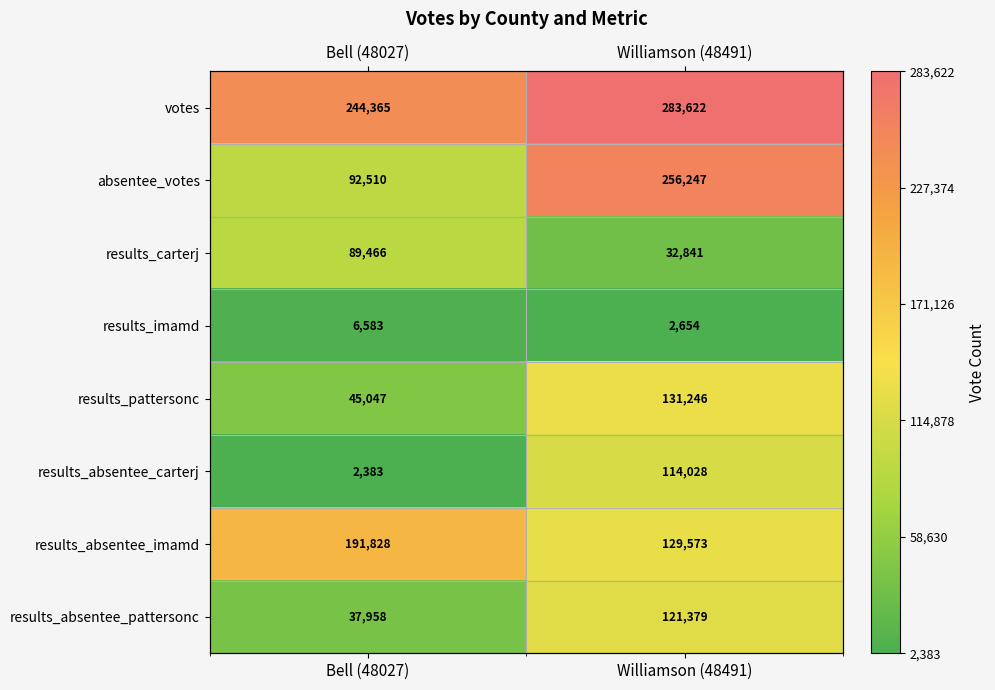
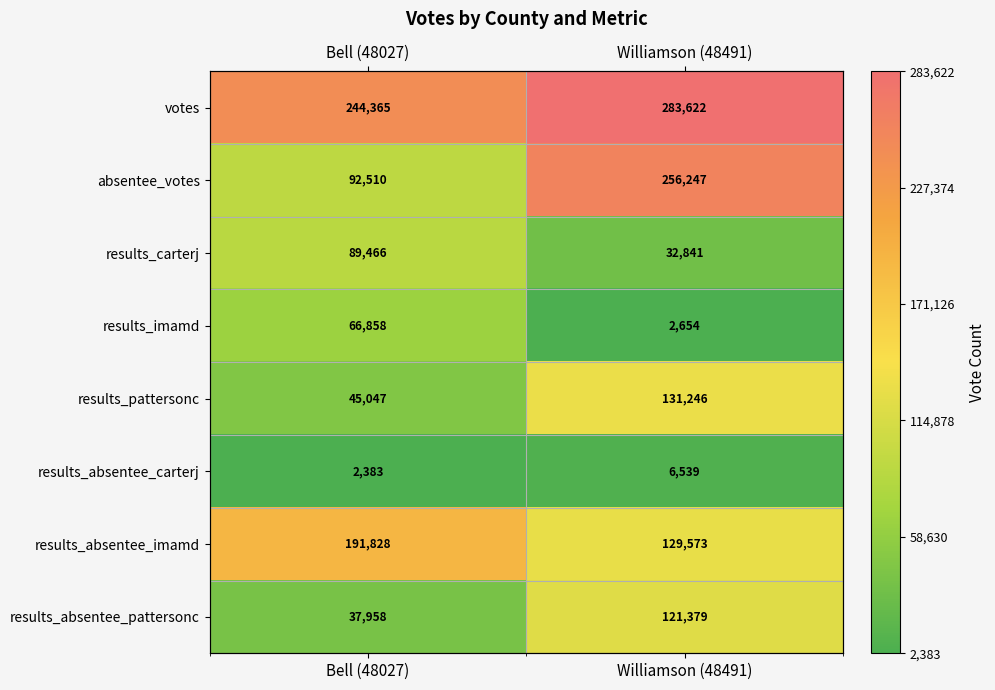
results_imamd, Bell (48027): 6,583 -> 66,858
results_absentee_carterj, Williamson (48491): 114,028 -> 6,539
